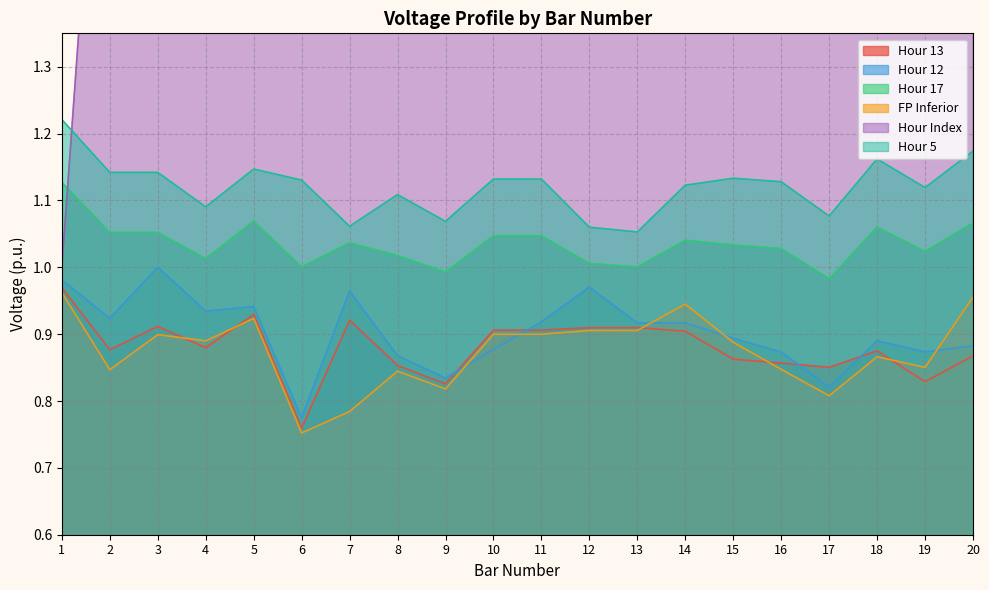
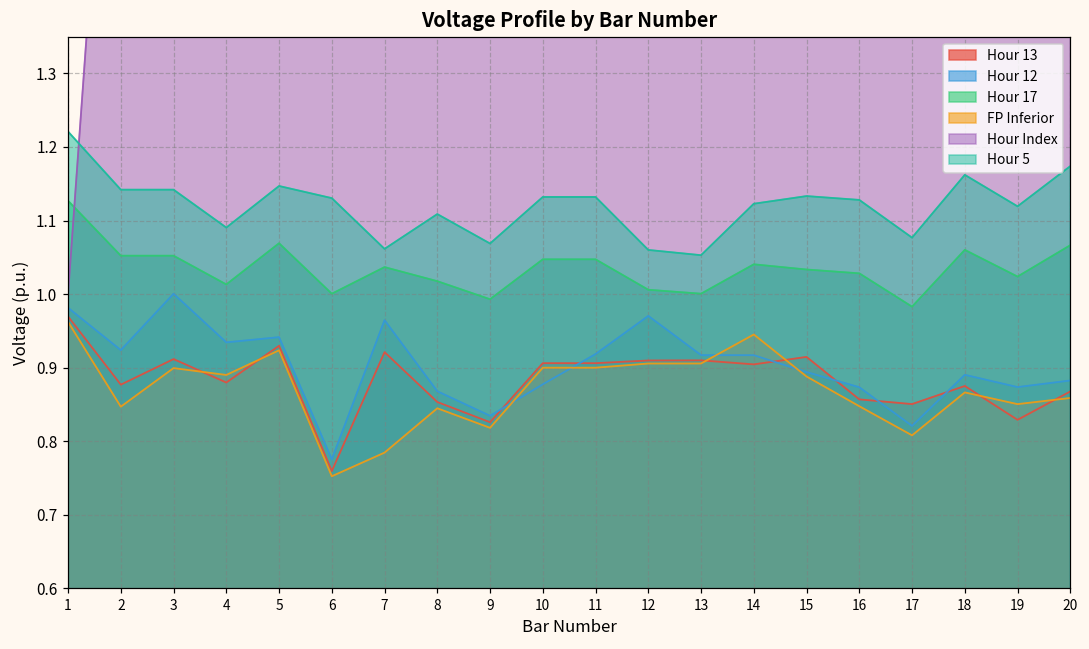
Hour 13, 15: 0.86 -> 0.91
FP Inferior, 20: 0.96 -> 0.86
